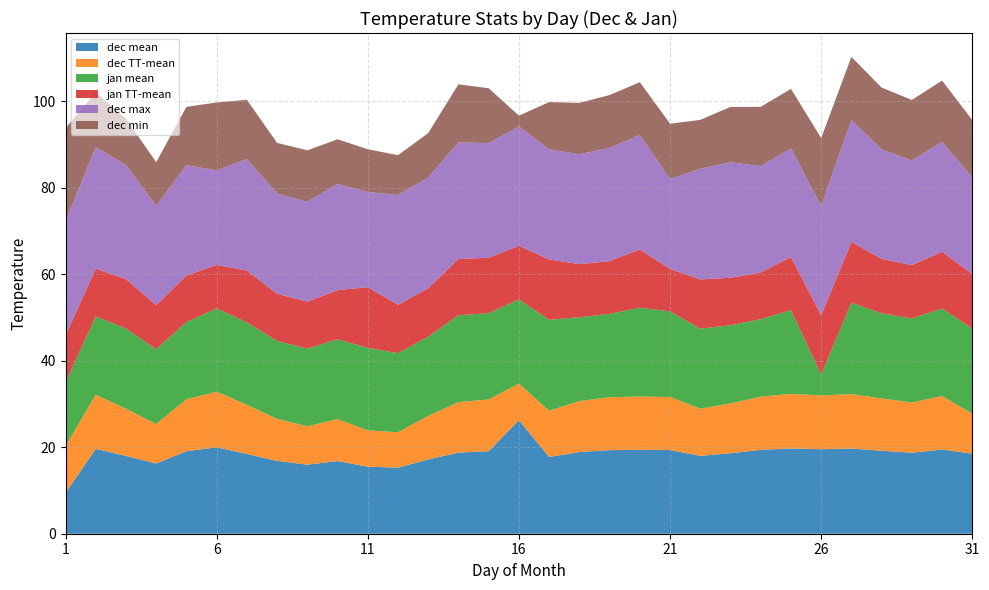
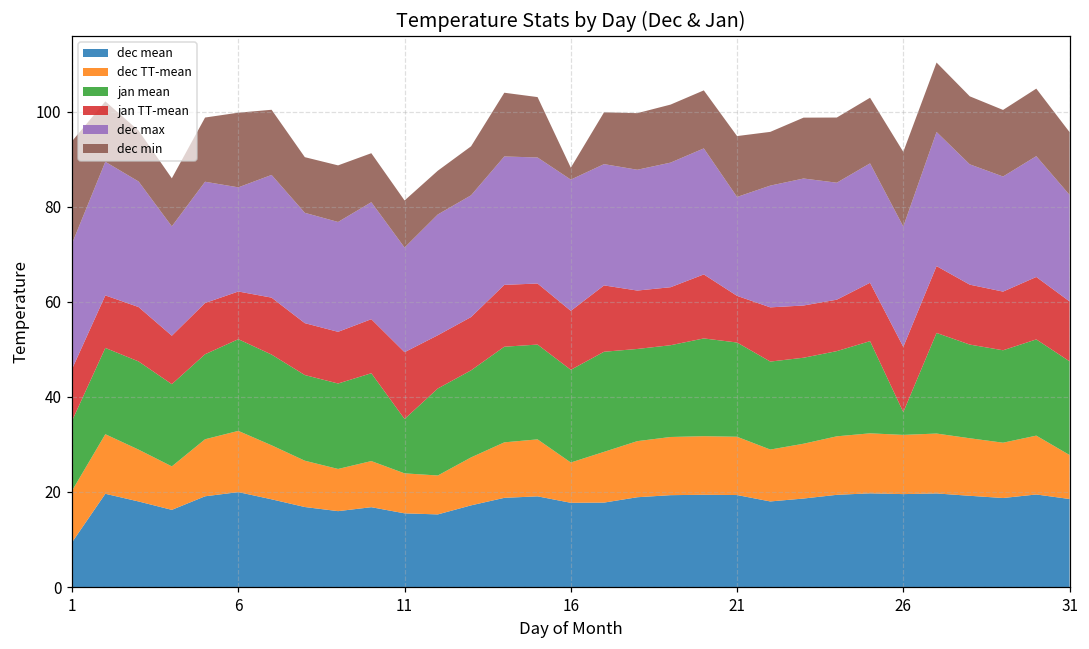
jan mean, 11: 19 -> 11
dec mean, 16: 26 -> 18
